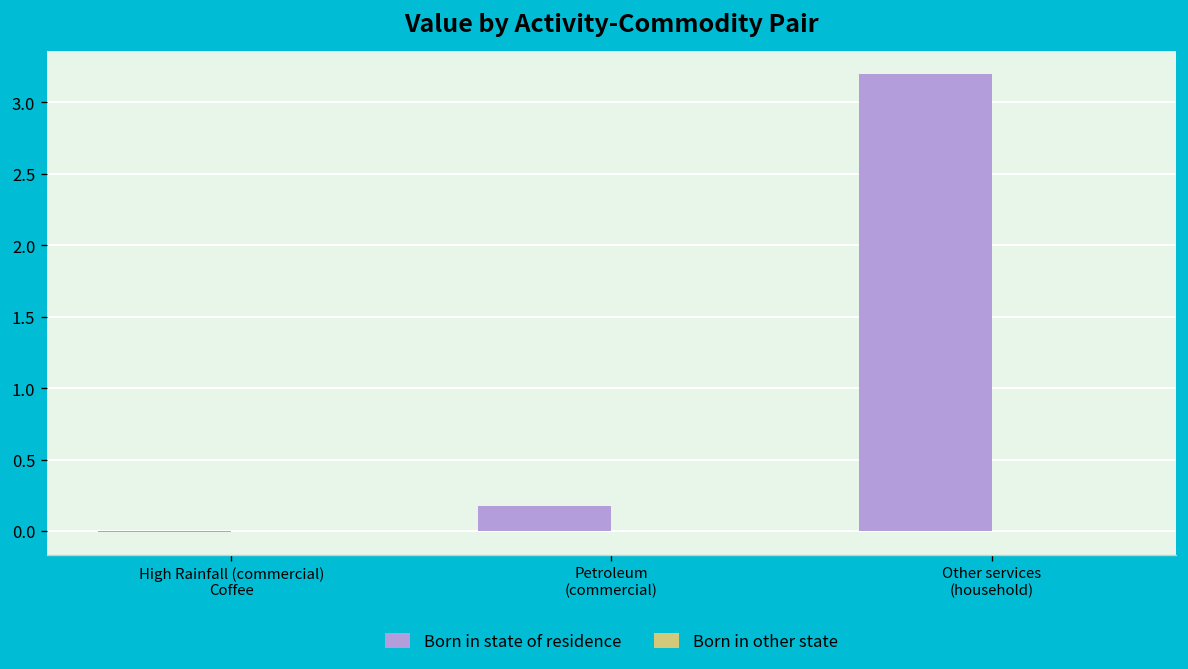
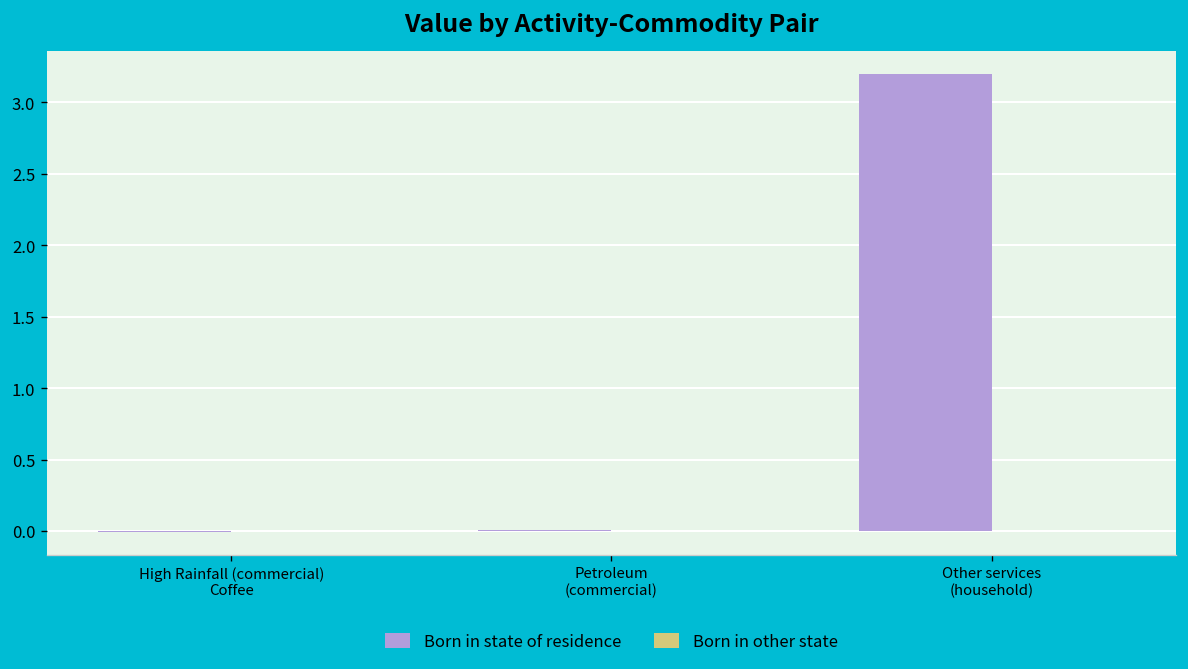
Born in state of residence, Petroleum (commercial): 0.18 -> 0.01
